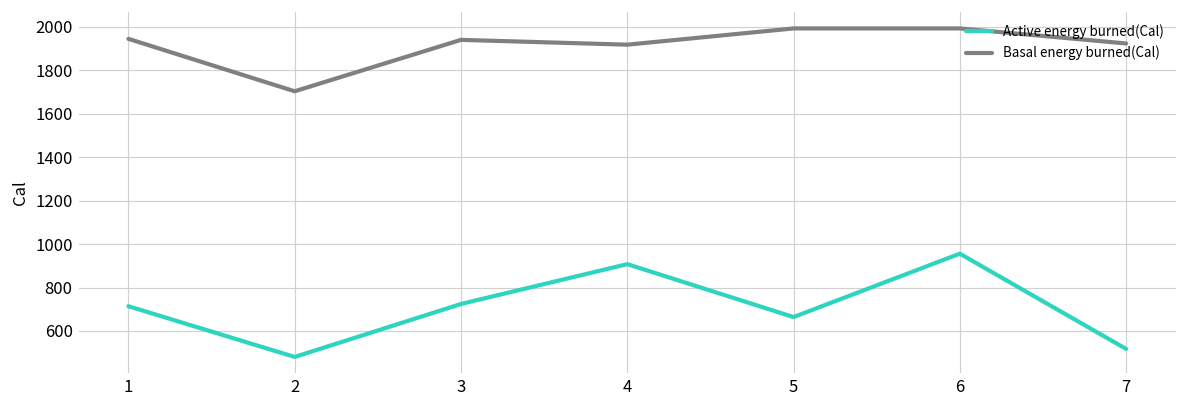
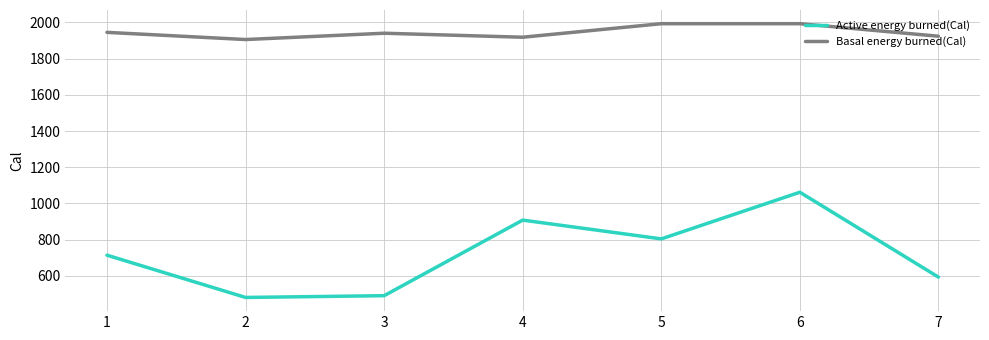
Basal energy burned(Cal), 2: 1700 -> 1910
Active energy burned(Cal), 3: 720 -> 490
Active energy burned(Cal), 5: 660 -> 800
Active energy burned(Cal), 6: 960 -> 1060
Active energy burned(Cal), 7: 520 -> 590
